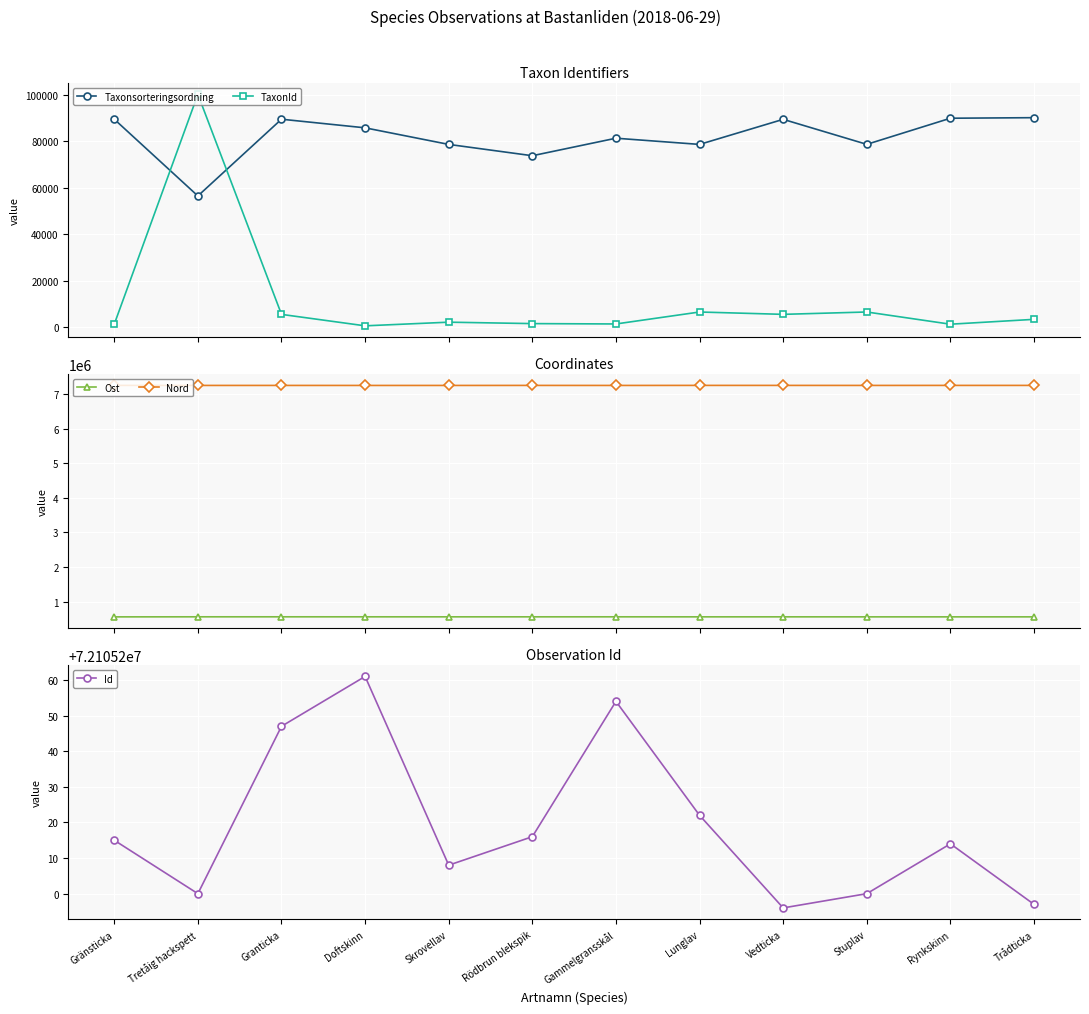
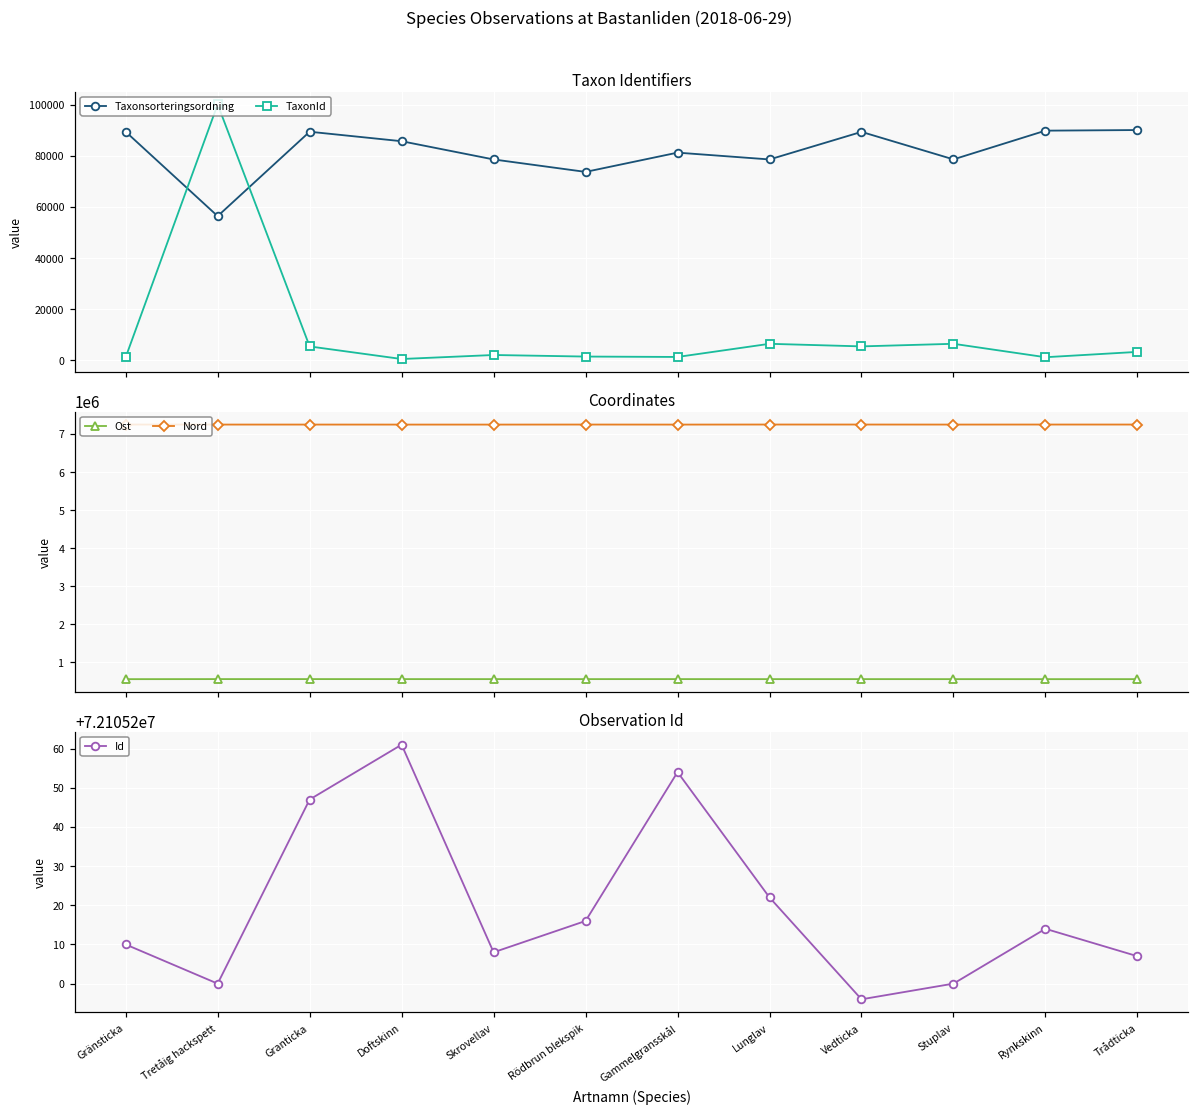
Observation Id, Gränsticka: 72105215 -> 72105210
Observation Id, Trådticka: 72105197 -> 72105207
